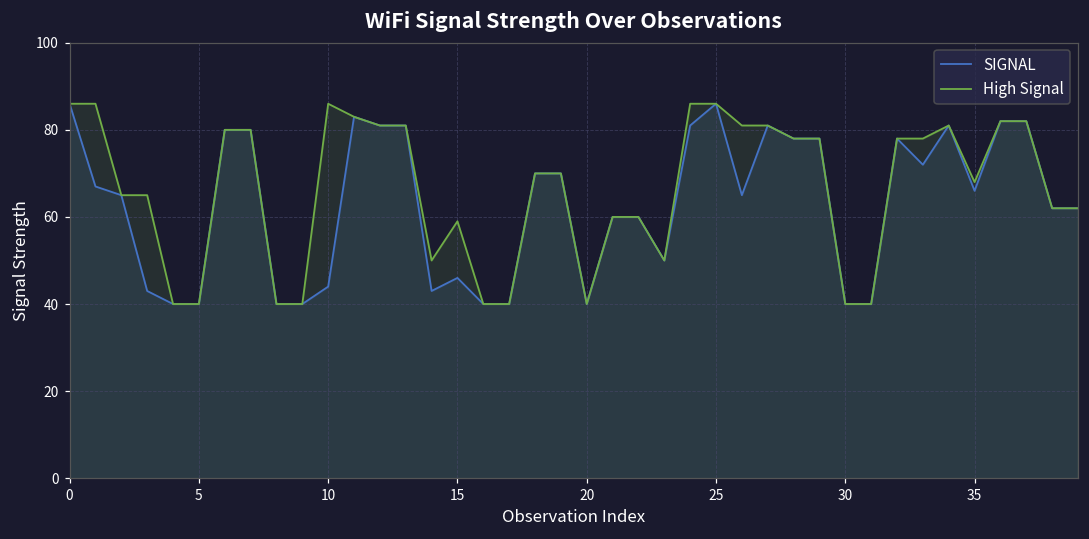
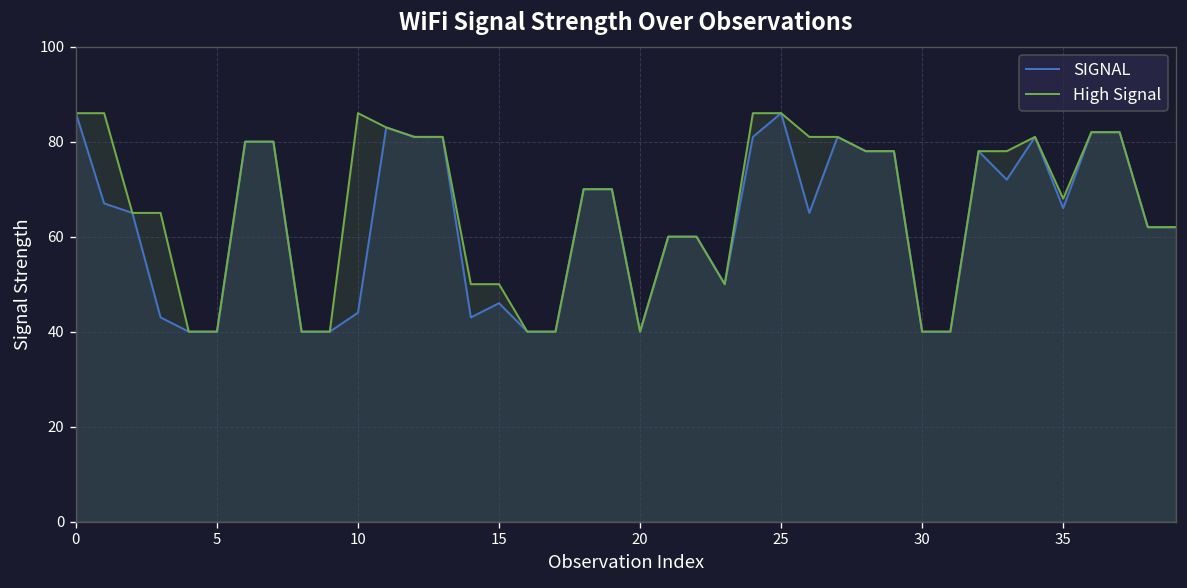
High Signal, 15: 59 -> 50
